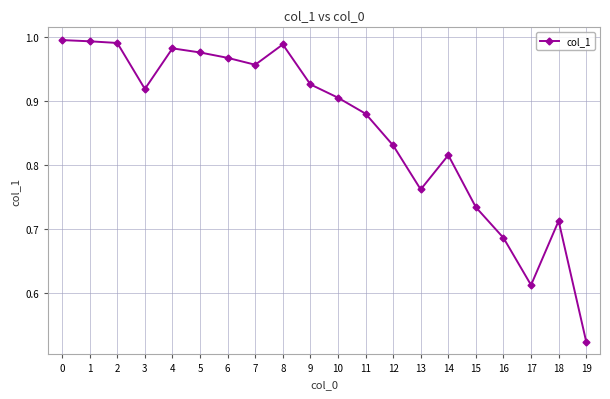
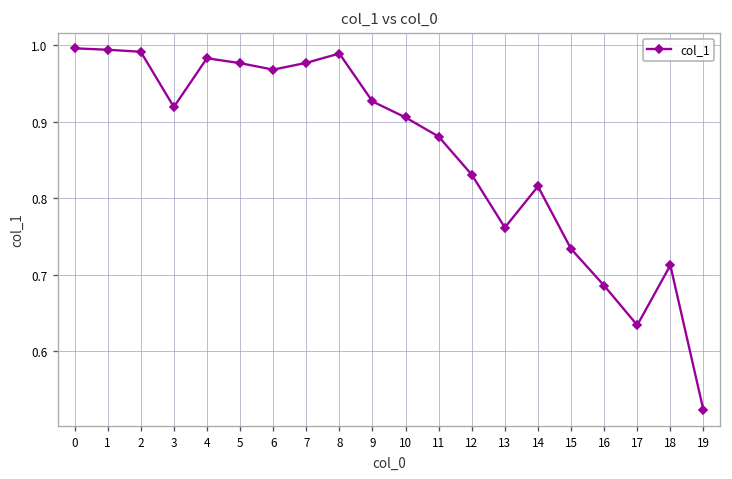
7: 0.96 -> 0.98
17: 0.61 -> 0.63
